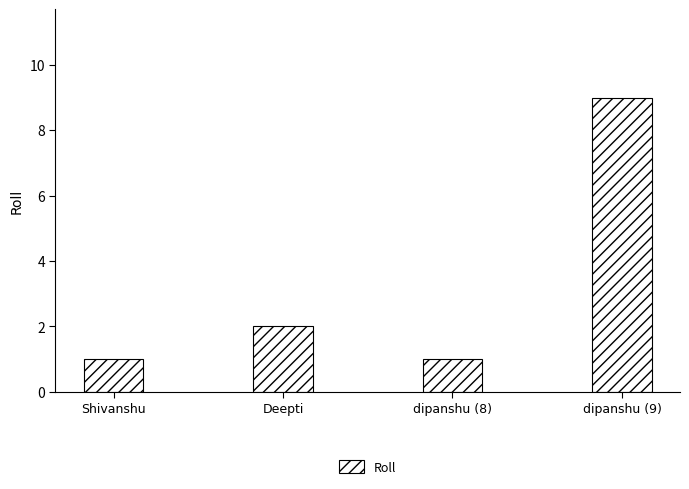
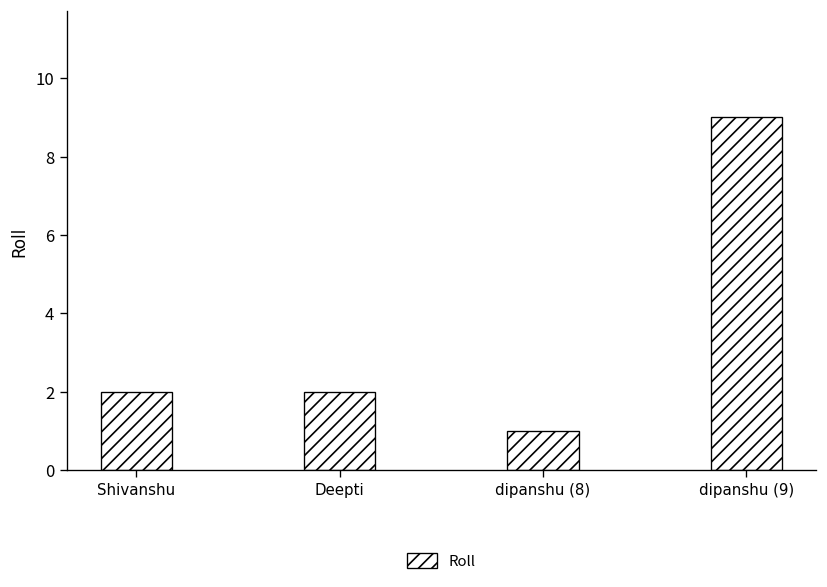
Shivanshu: 1 -> 2
